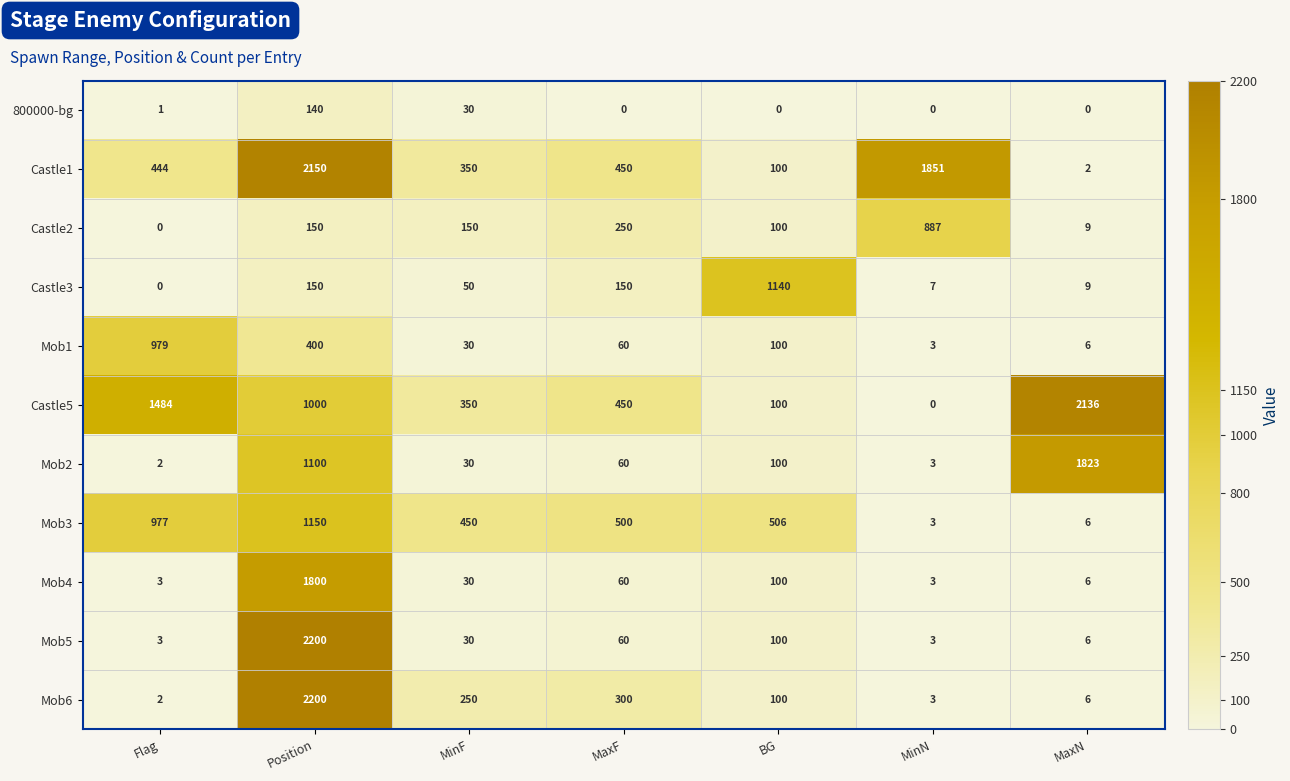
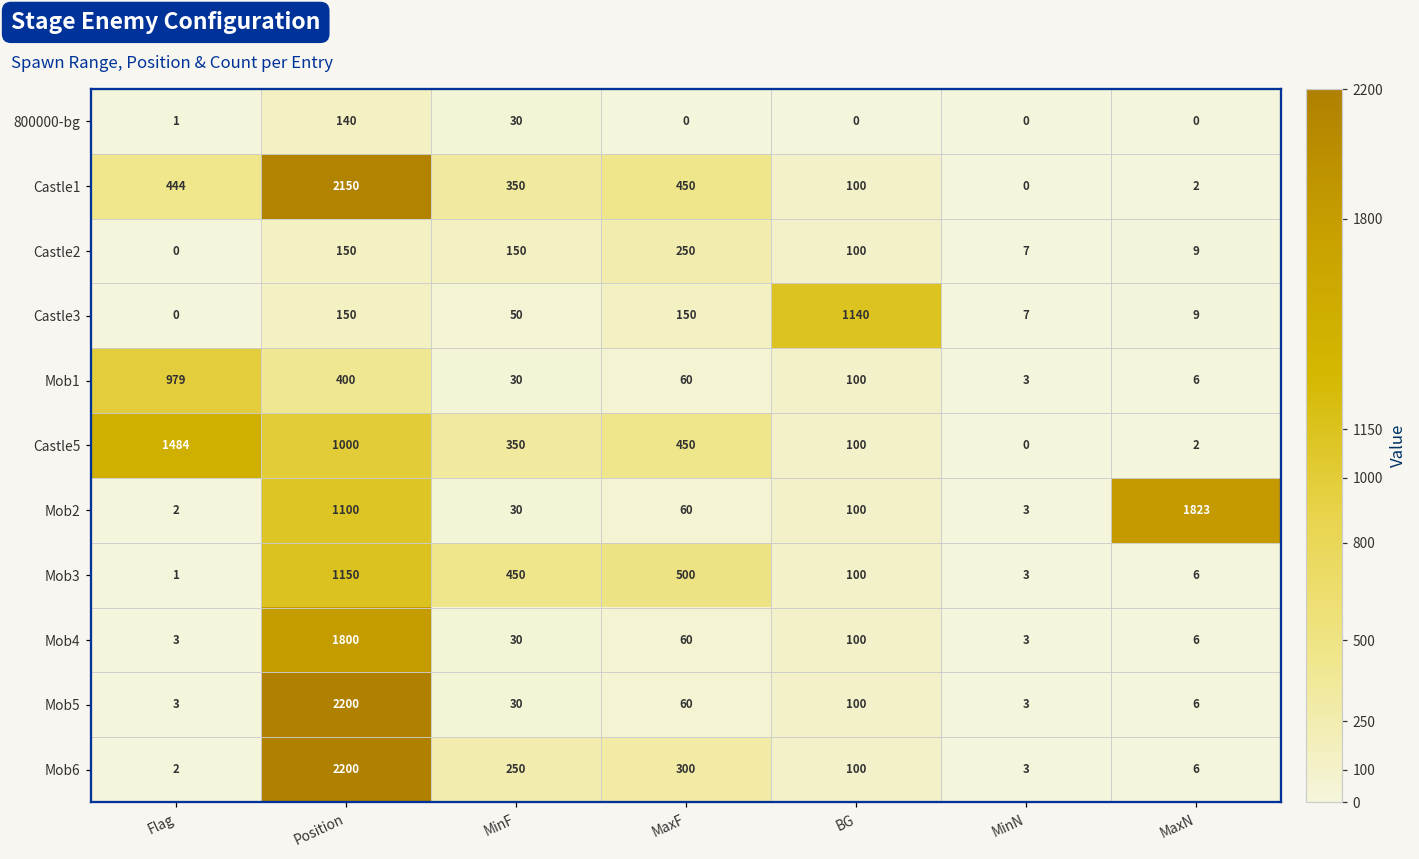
Castle1, MinN: 1851 -> 0
Castle2, MinN: 887 -> 7
Castle5, MaxN: 2136 -> 2
Mob3, Flag: 977 -> 1
Mob3, BG: 506 -> 100
